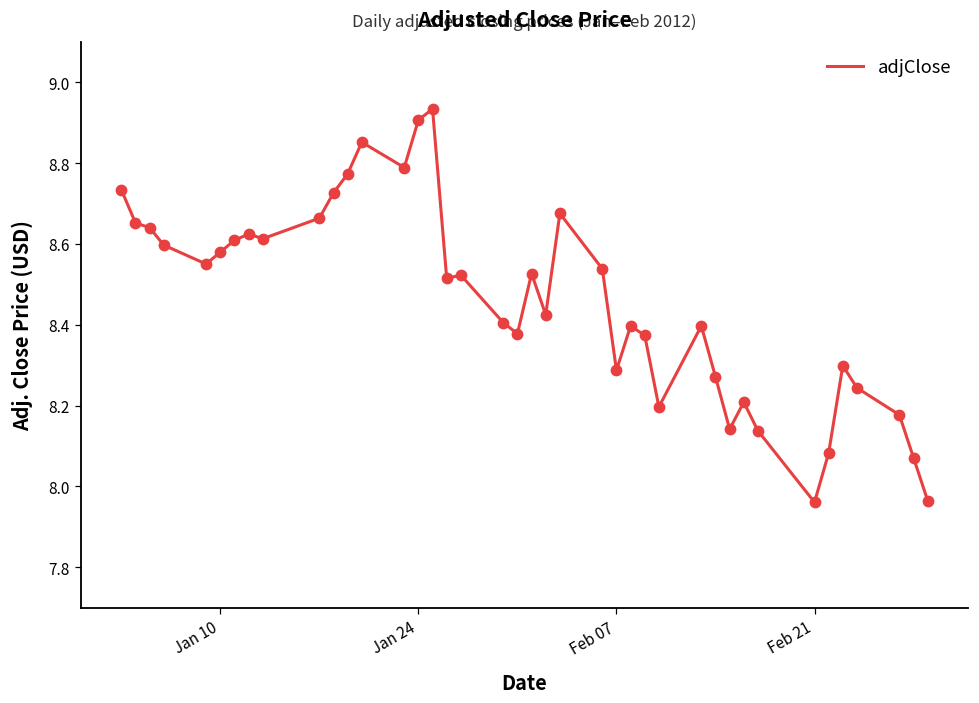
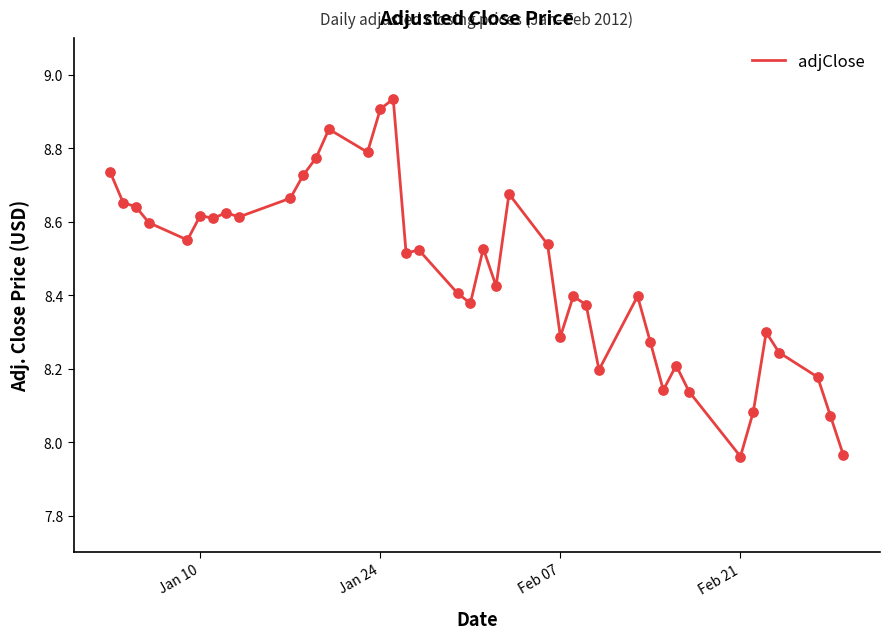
Jan 10: 8.58 -> 8.62
